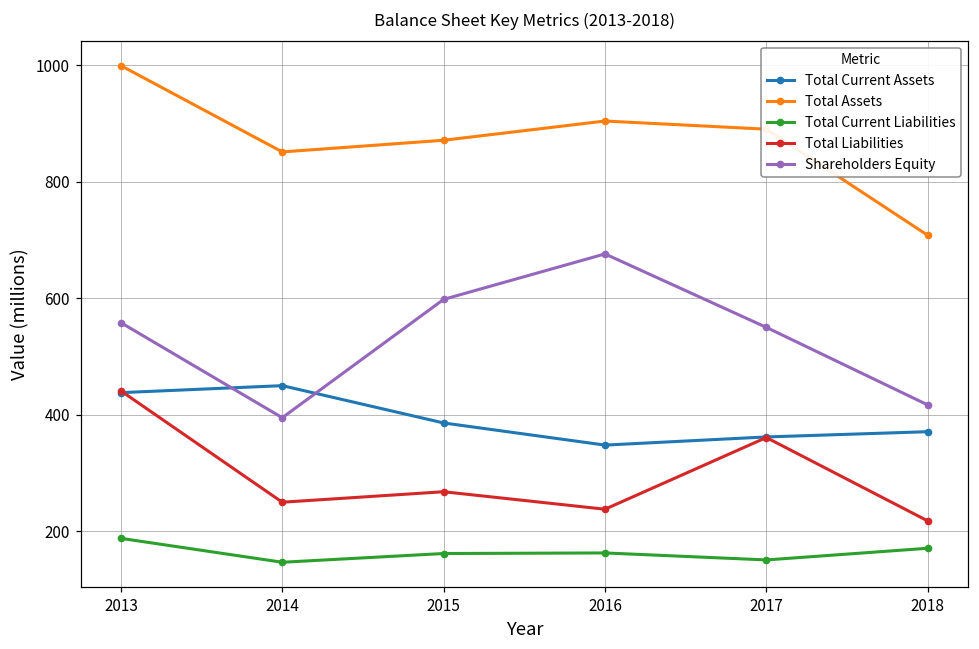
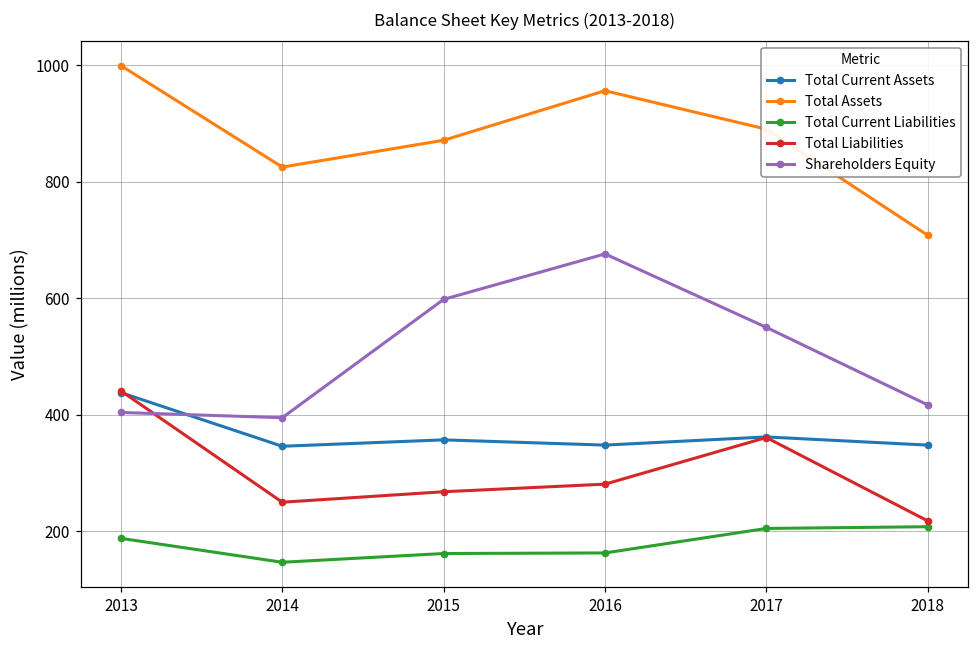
Shareholders Equity, 2013: 560 -> 400
Total Current Assets, 2014: 450 -> 350
Total Assets, 2014: 850 -> 830
Total Current Assets, 2015: 390 -> 360
Total Assets, 2016: 900 -> 960
Total Liabilities, 2016: 240 -> 280
Total Current Liabilities, 2017: 150 -> 210
Total Current Assets, 2018: 370 -> 350
Total Current Liabilities, 2018: 170 -> 210
